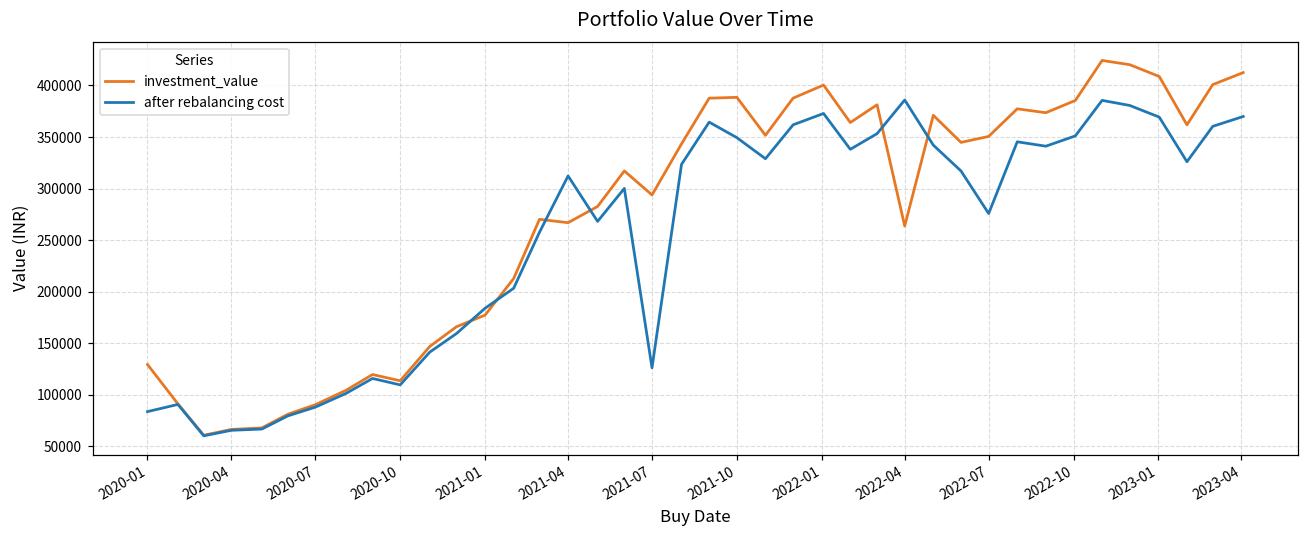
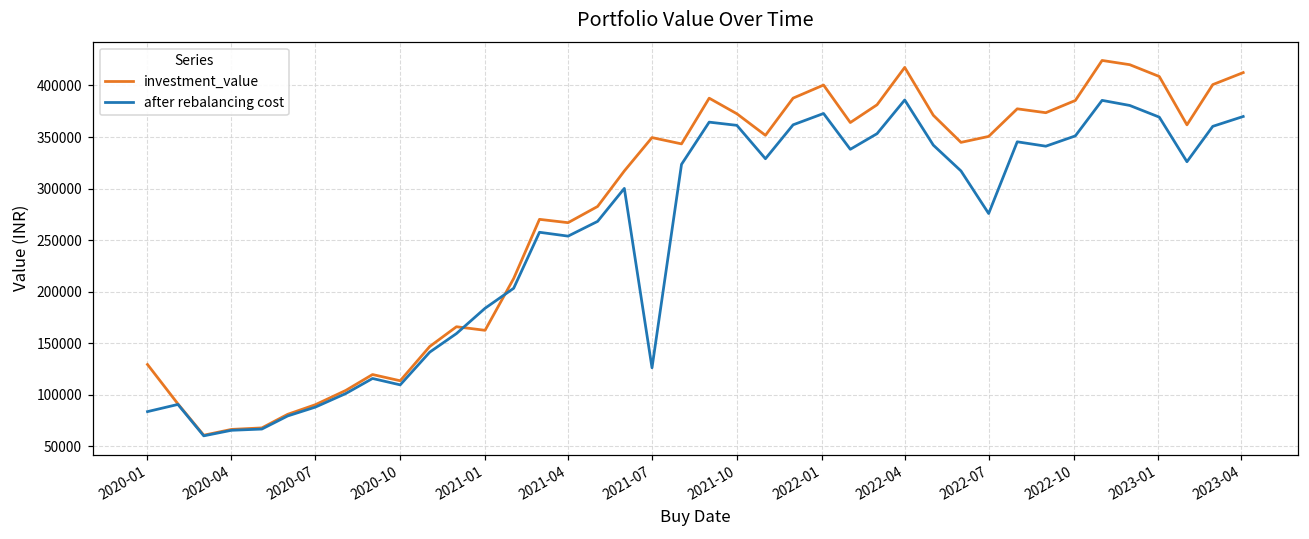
investment_value, 2021-01: 180000 -> 160000
after rebalancing cost, 2021-04: 310000 -> 250000
investment_value, 2021-07: 290000 -> 350000
investment_value, 2021-10: 390000 -> 370000
after rebalancing cost, 2021-10: 350000 -> 360000
investment_value, 2022-04: 260000 -> 420000
